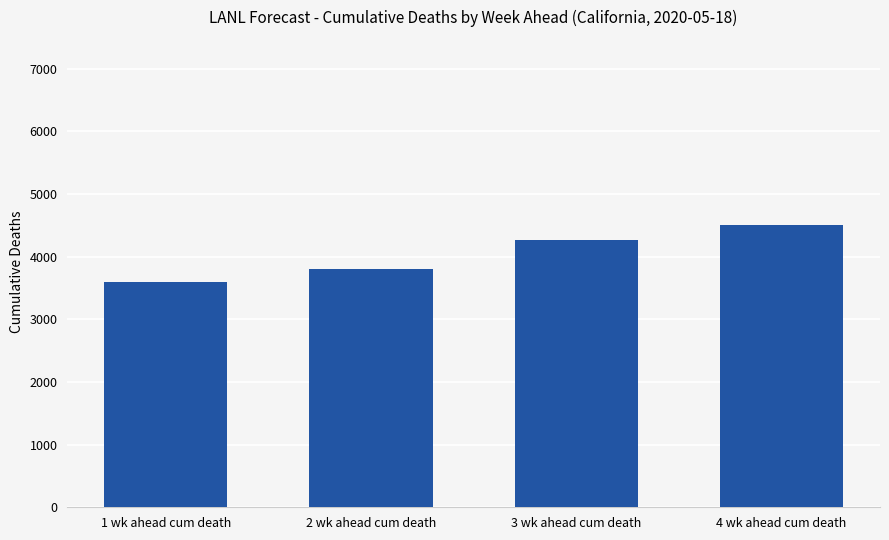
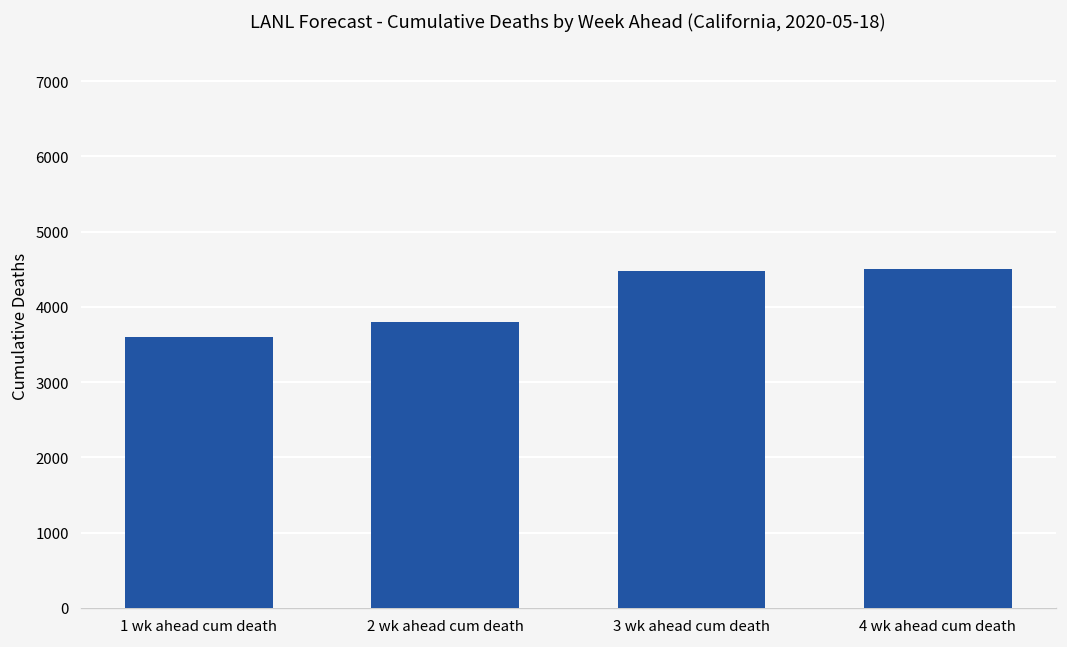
3 wk ahead cum death: 4300 -> 4500
